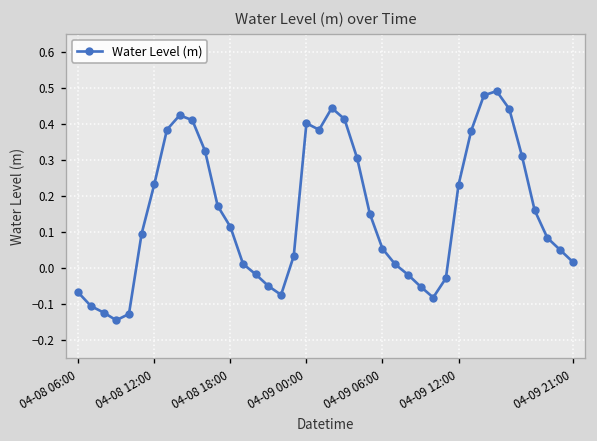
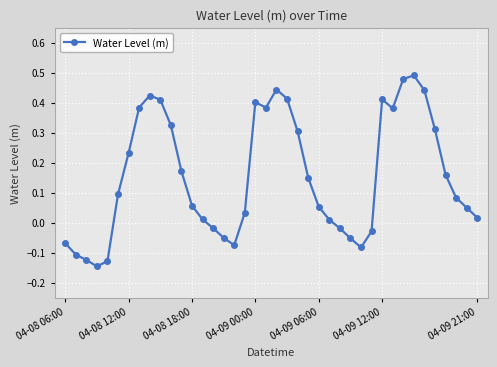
04-08 18:00: 0.11 -> 0.06
04-09 12:00: 0.23 -> 0.41
